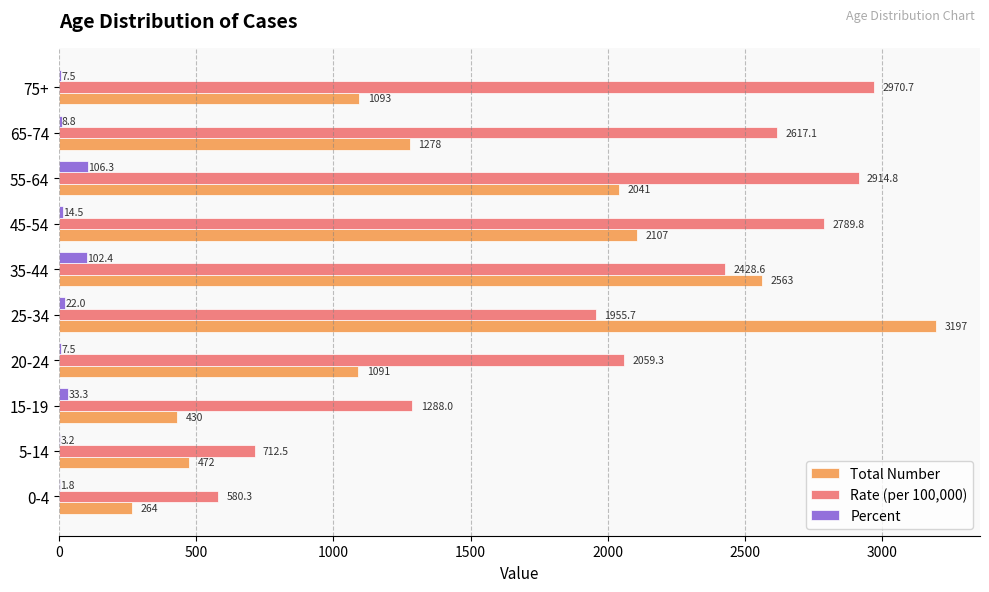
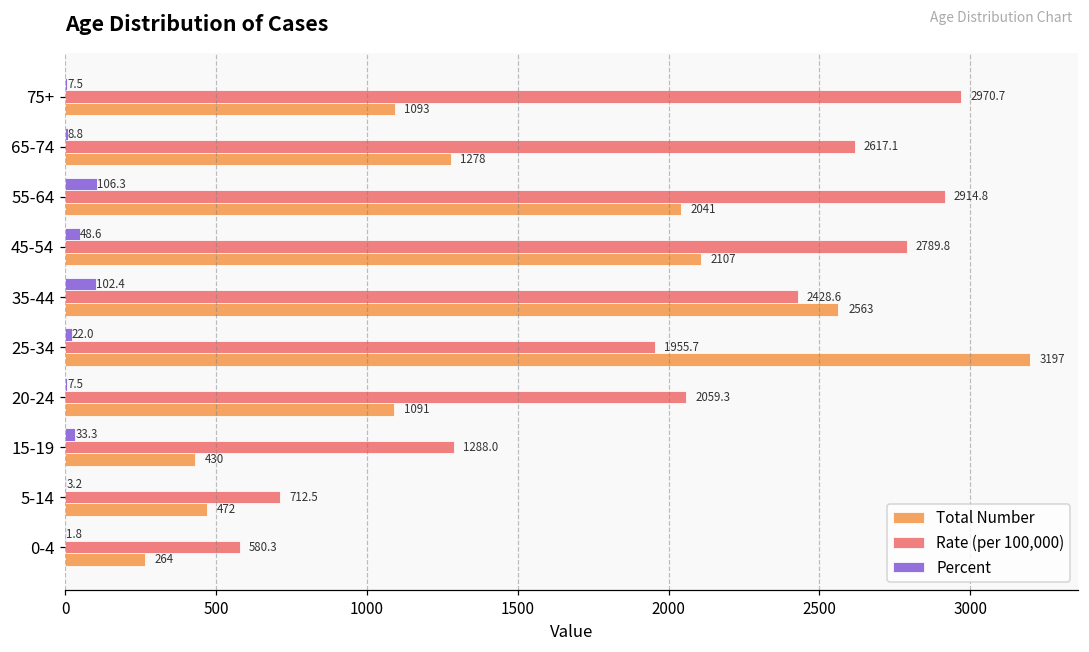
Percent, 45-54: 14.5 -> 48.6
